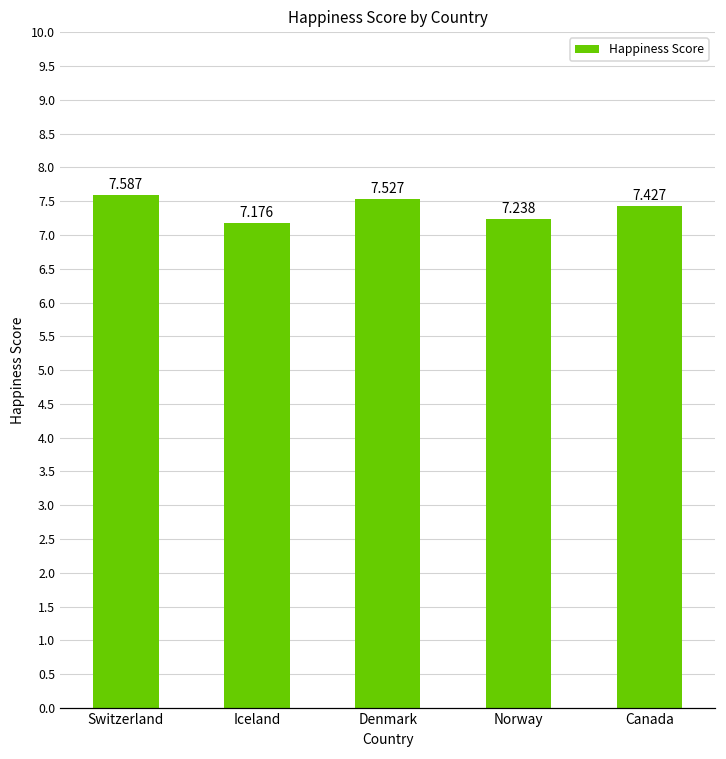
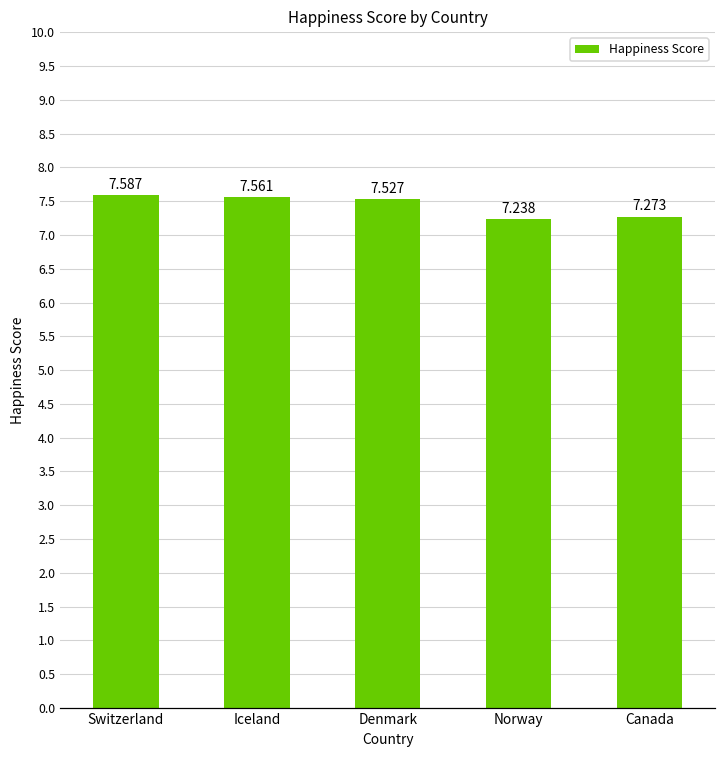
Iceland: 7.176 -> 7.561
Canada: 7.427 -> 7.273
